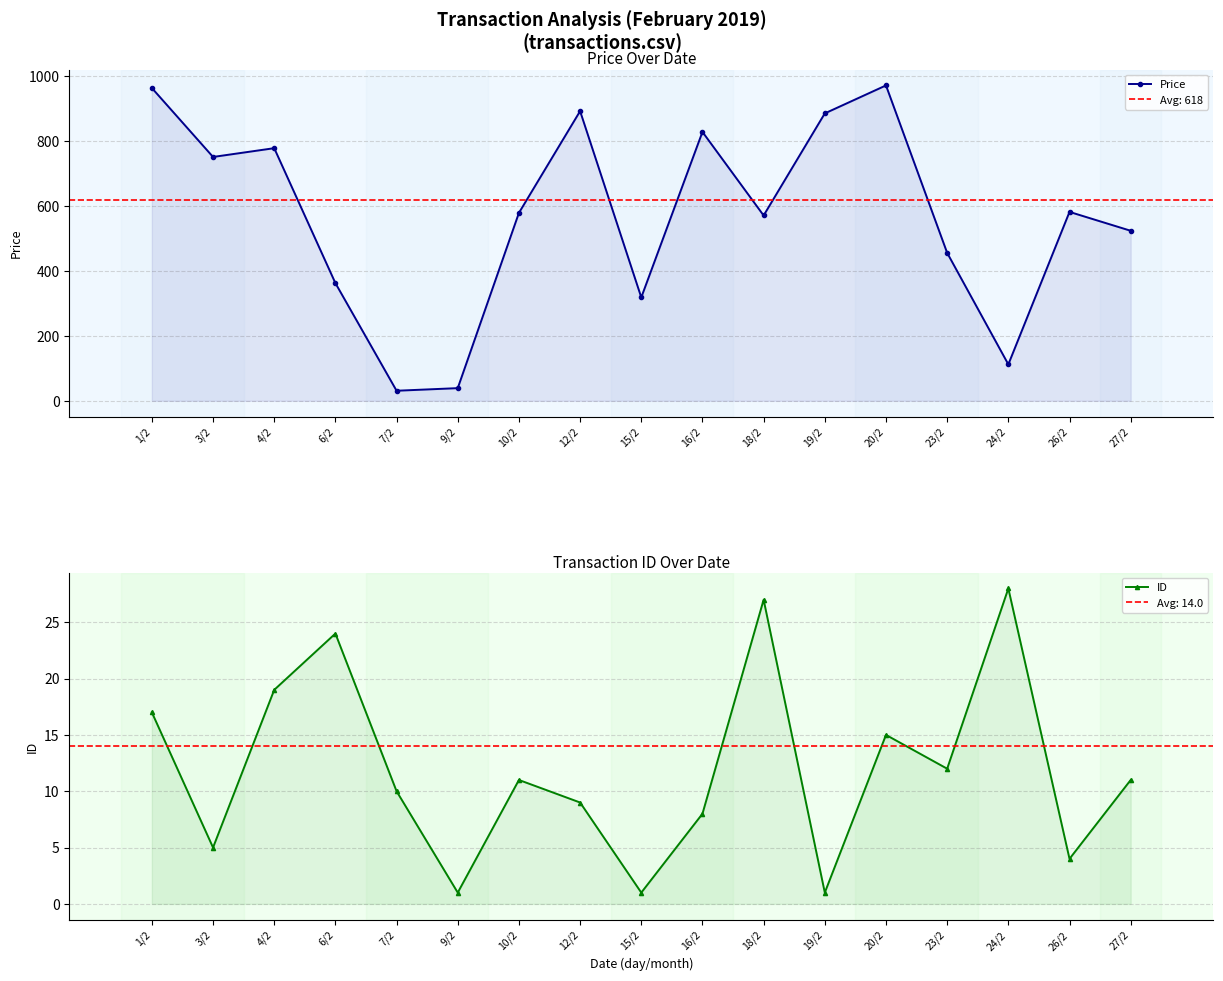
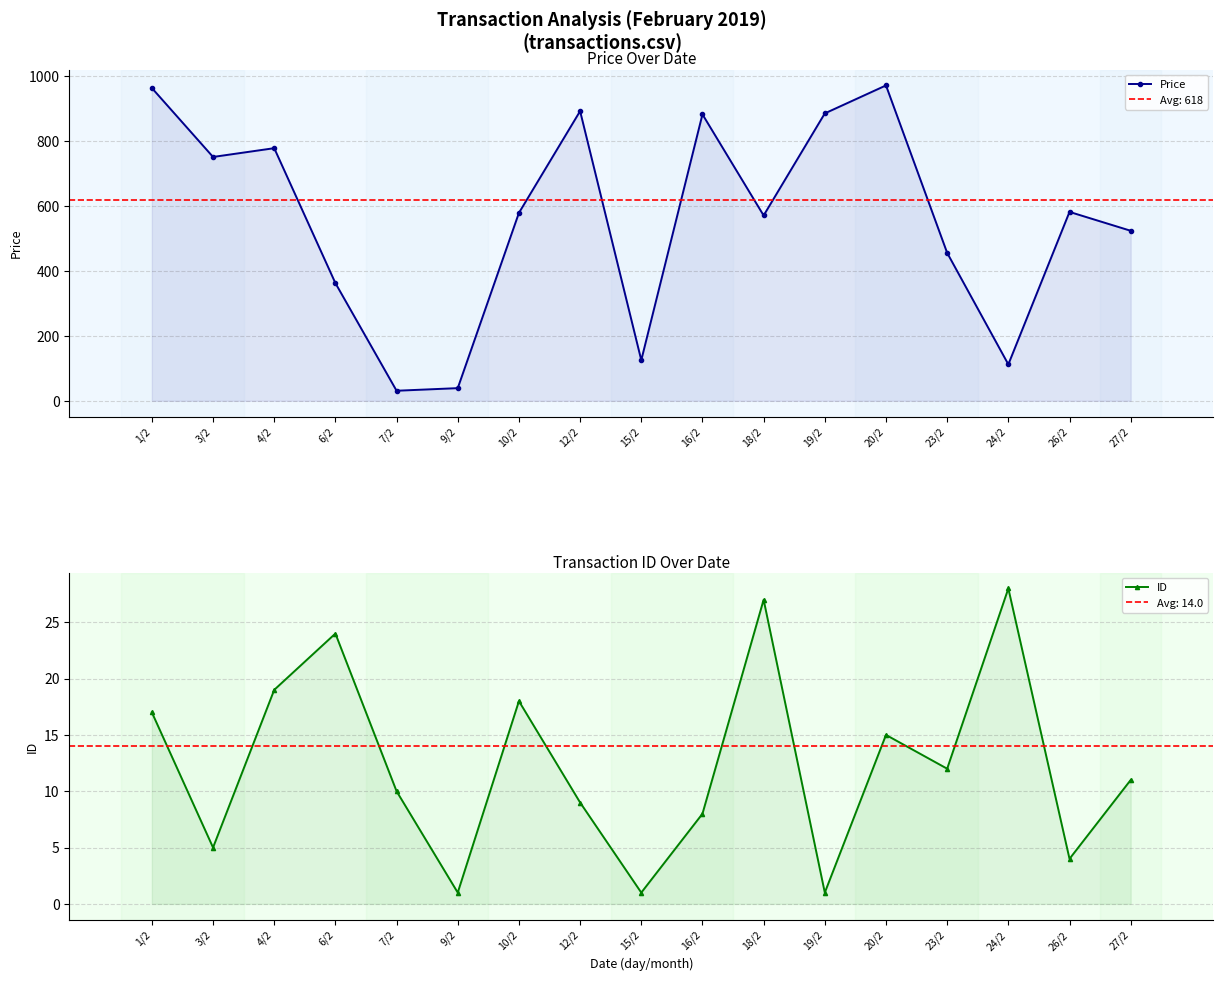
Price Over Date, 15/2: 320 -> 130
Price Over Date, 16/2: 830 -> 880
Transaction ID Over Date, 10/2: 11 -> 18
